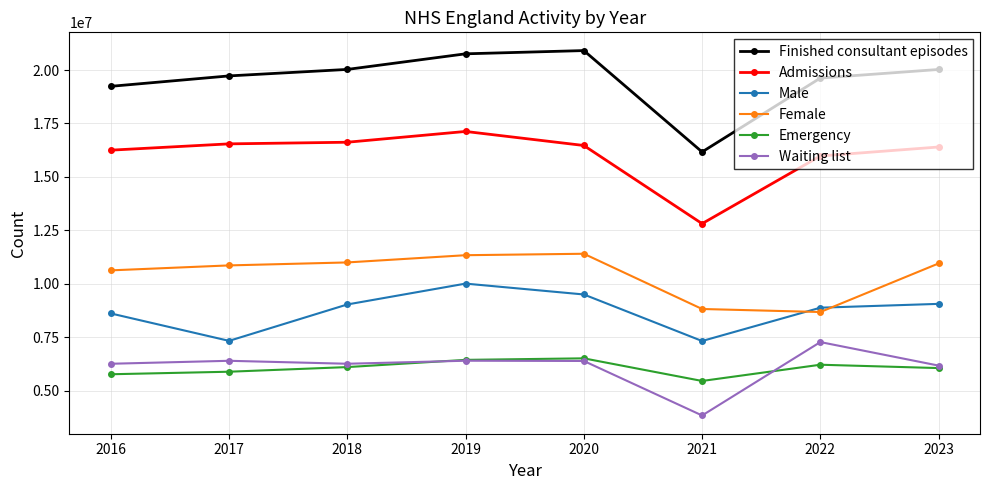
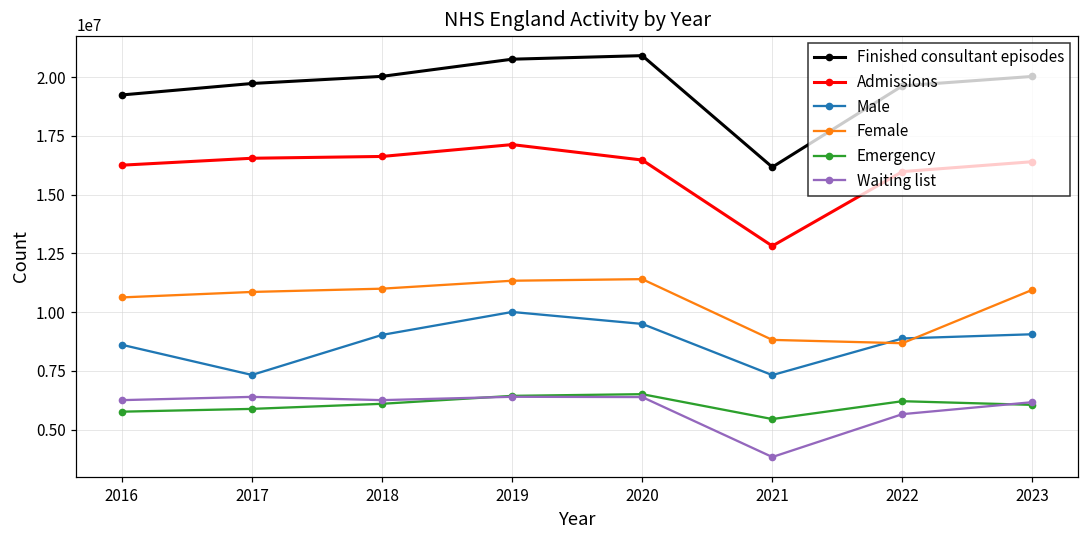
Waiting list, 2022: 7300000 -> 5700000
